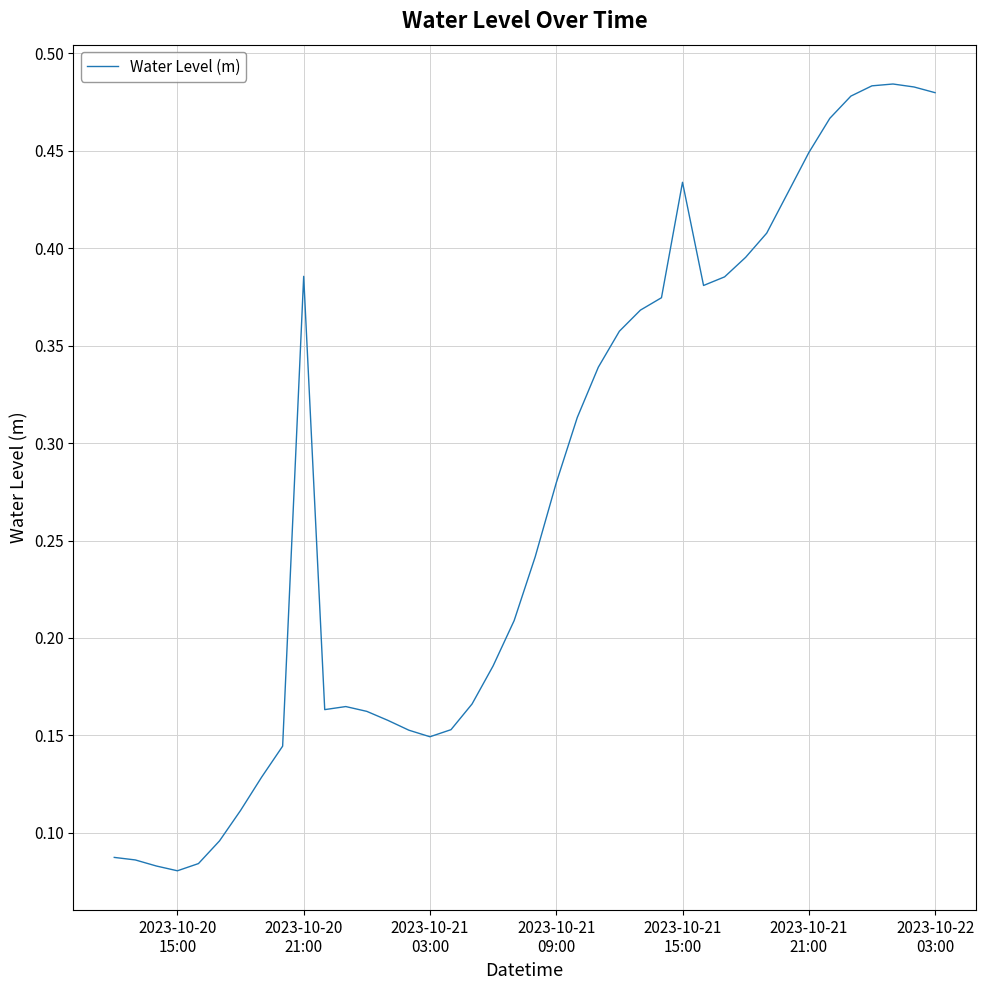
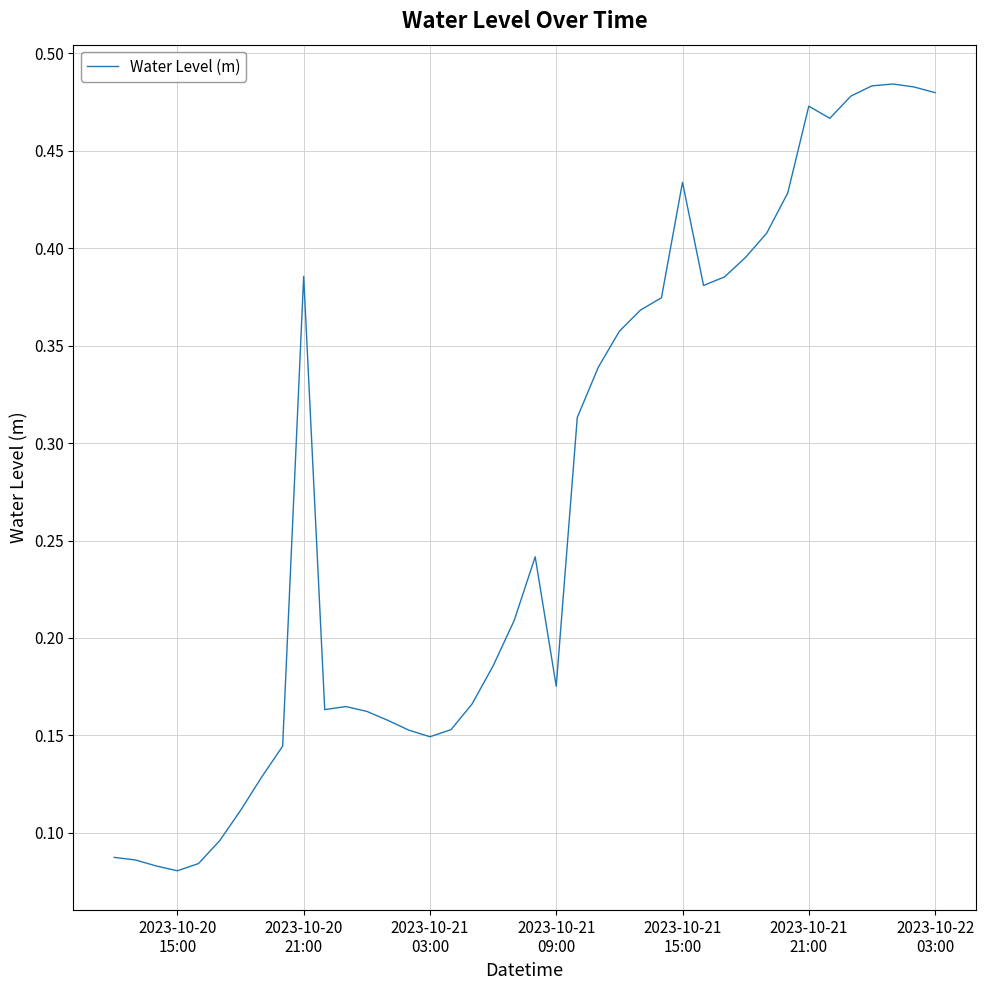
2023-10-21 09:00: 0.280 -> 0.175
2023-10-21 21:00: 0.449 -> 0.473
